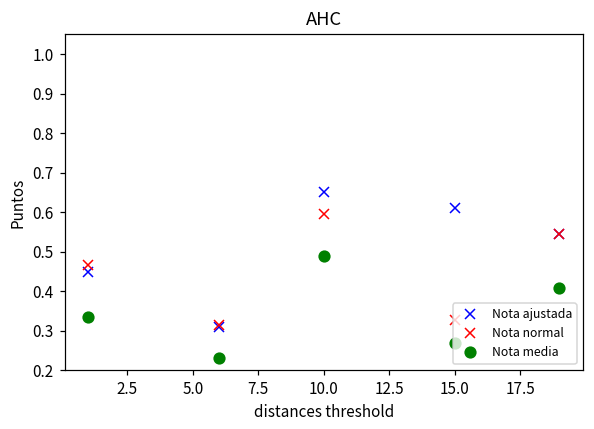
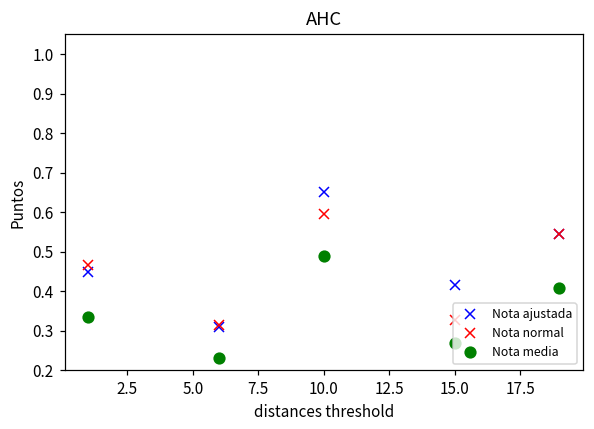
Nota ajustada, 15.0: 0.61 -> 0.42
